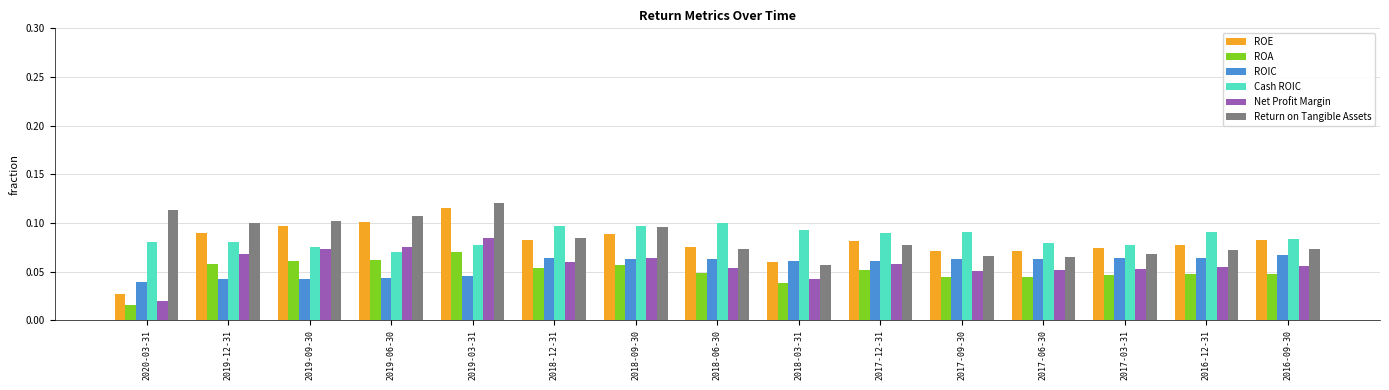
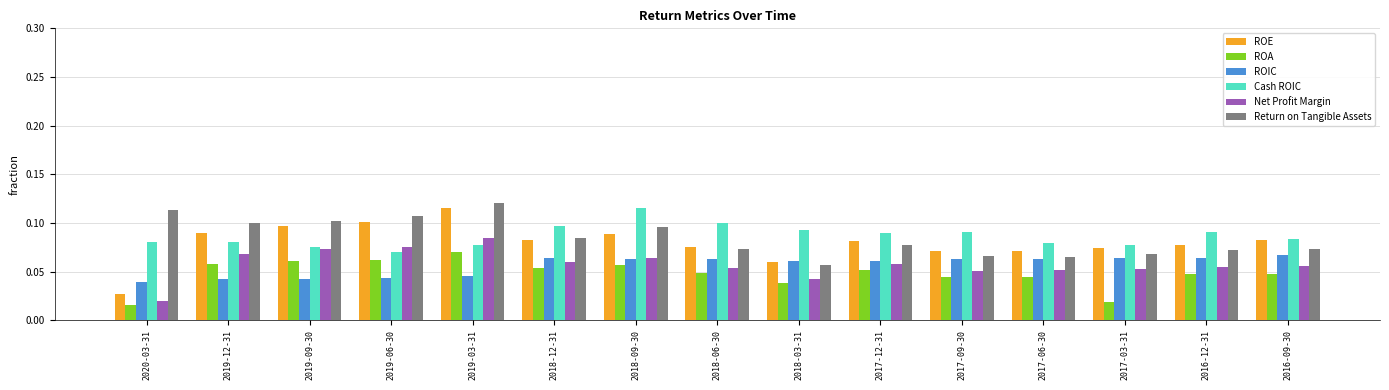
Cash ROIC, 2018-09-30: 0.10 -> 0.12
ROA, 2017-03-31: 0.05 -> 0.02
